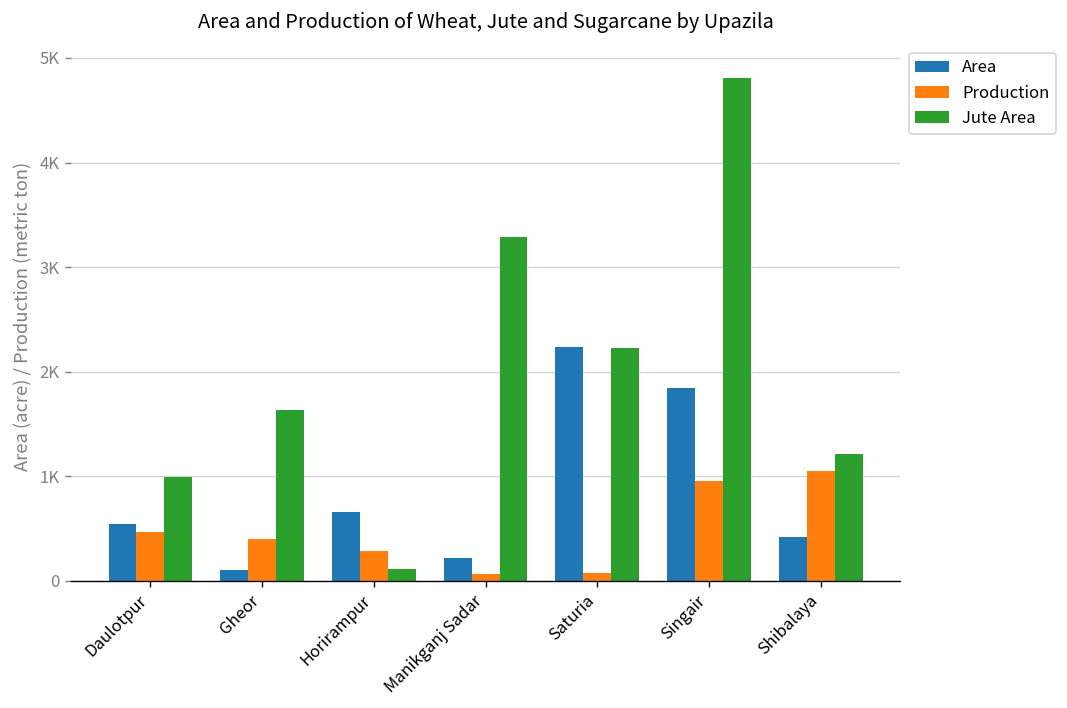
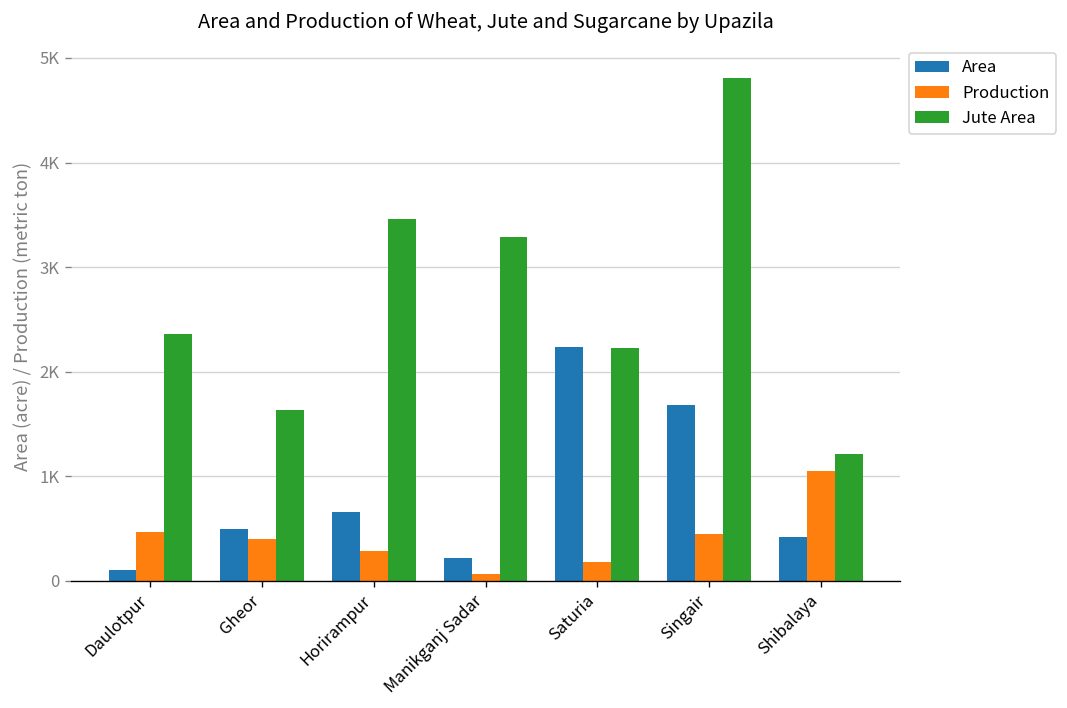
Area, Daulotpur: 500 -> 100
Jute Area, Daulotpur: 1000 -> 2400
Area, Gheor: 100 -> 500
Jute Area, Horirampur: 100 -> 3500
Production, Saturia: 100 -> 200
Area, Singair: 1800 -> 1700
Production, Singair: 1000 -> 400
